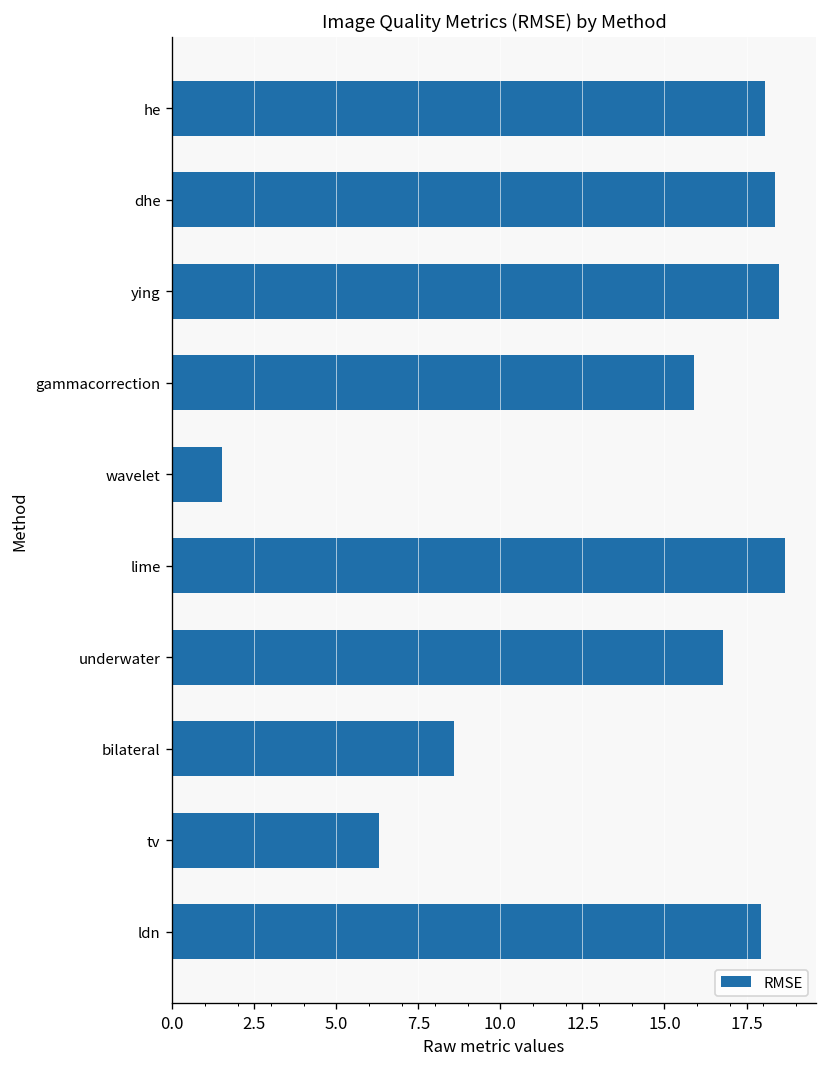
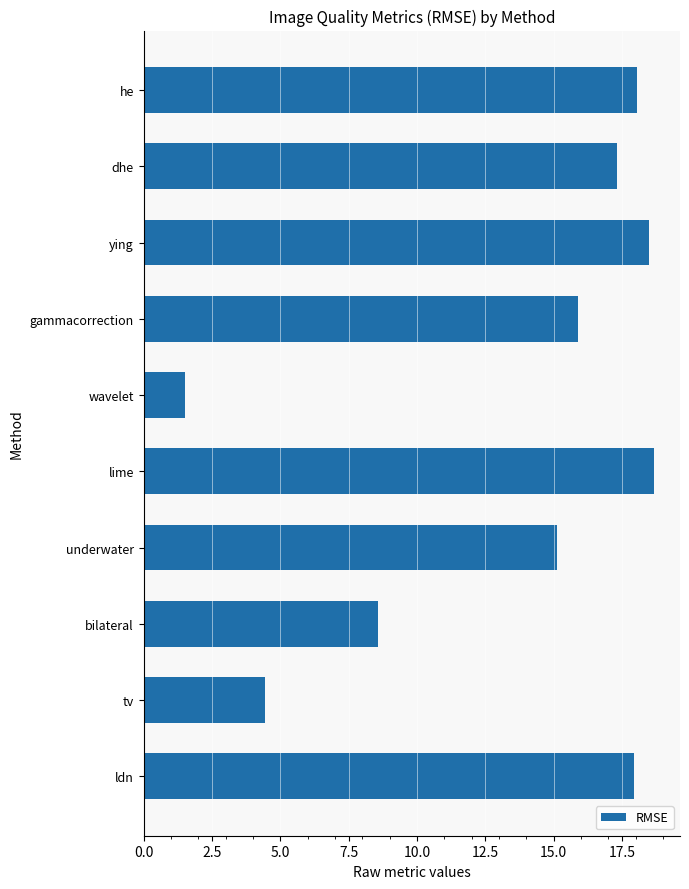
dhe: 18.4 -> 17.3
underwater: 16.8 -> 15.1
tv: 6.3 -> 4.4
